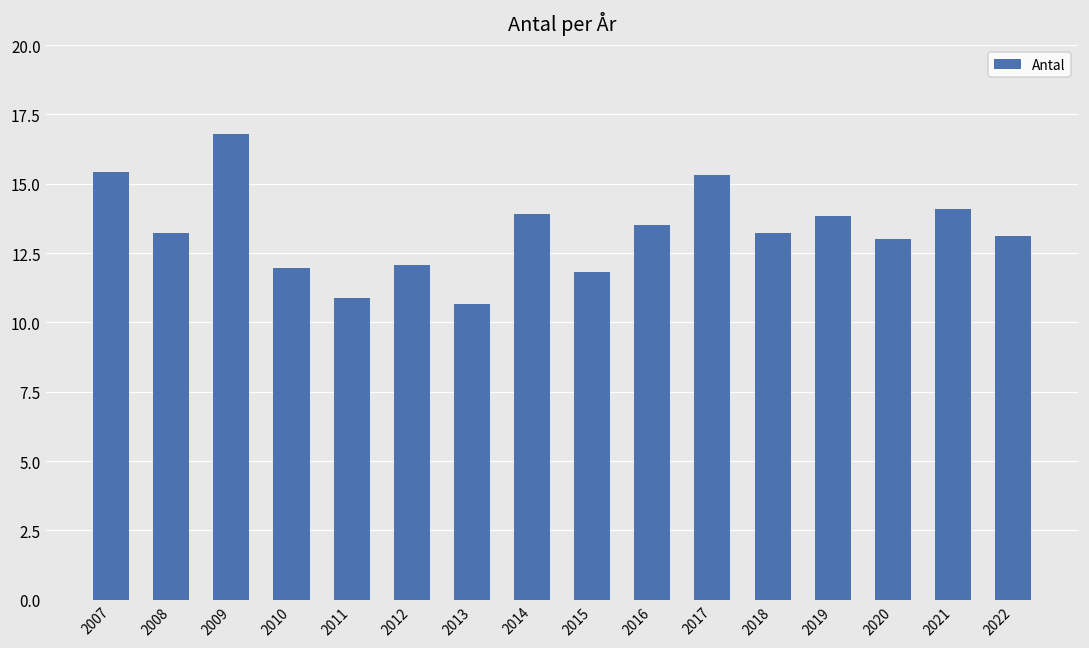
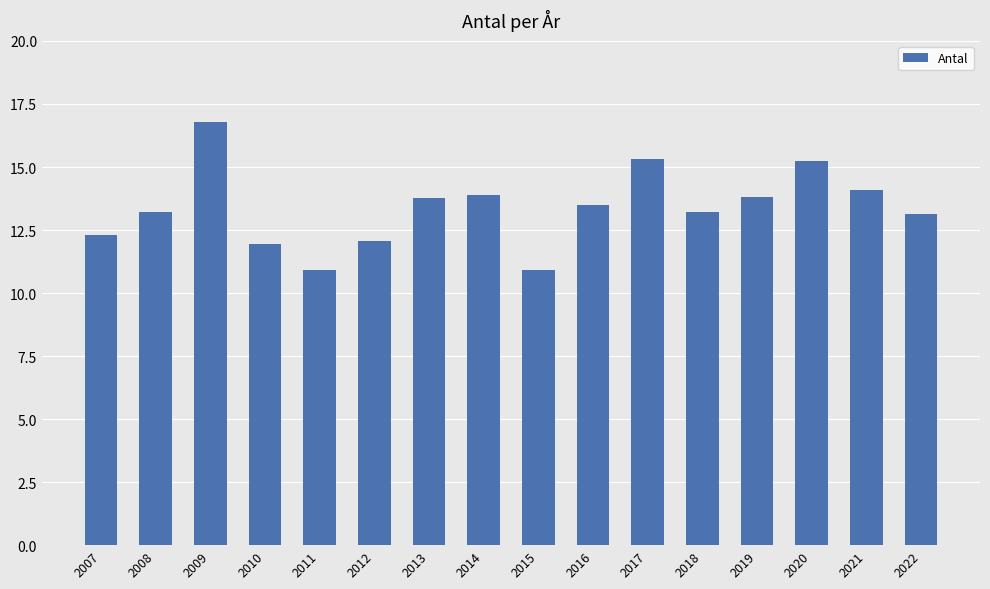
2007: 15.4 -> 12.3
2013: 10.7 -> 13.8
2015: 11.8 -> 10.9
2020: 13.0 -> 15.3
